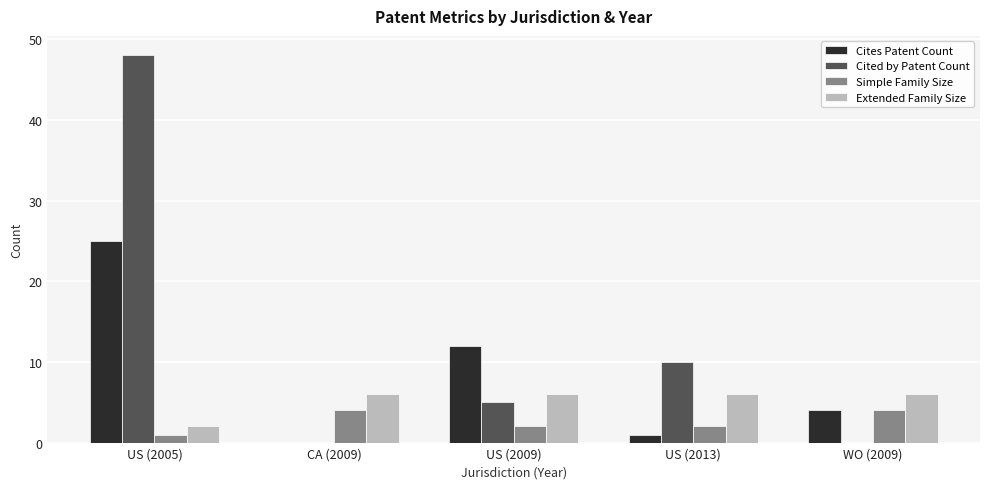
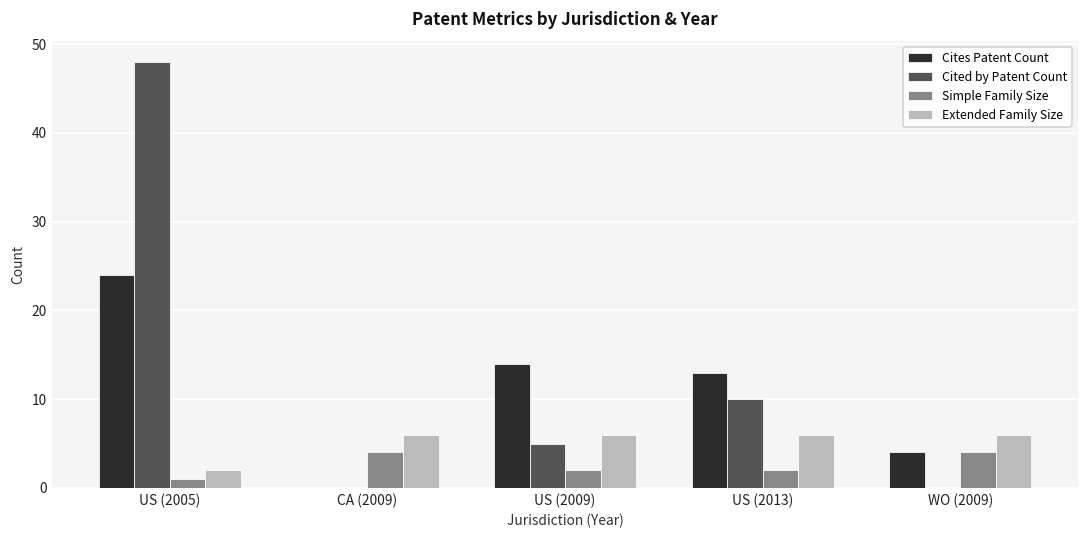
Cites Patent Count, US (2005): 25 -> 24
Cites Patent Count, US (2009): 12 -> 14
Cites Patent Count, US (2013): 1 -> 13
